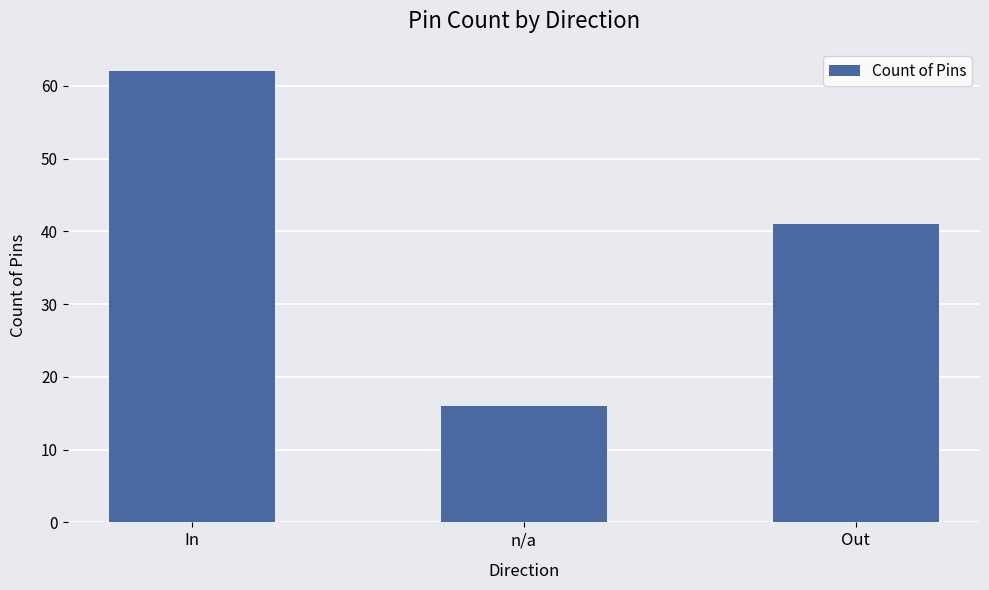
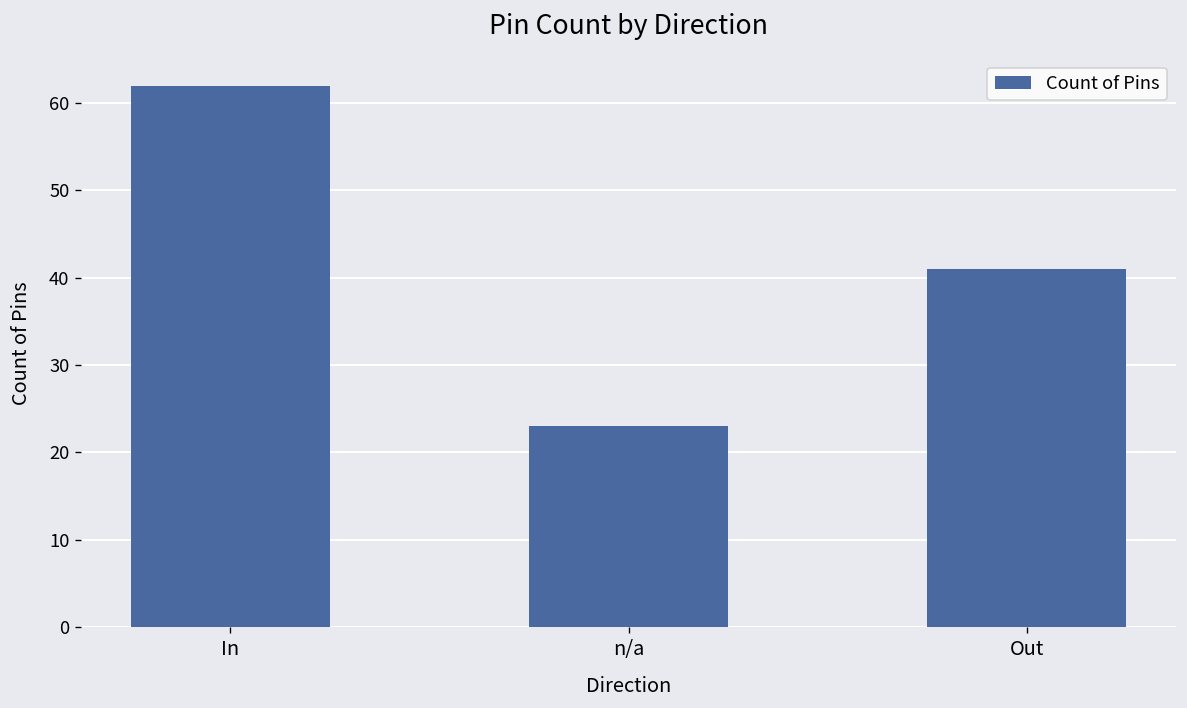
n/a: 16 -> 23
